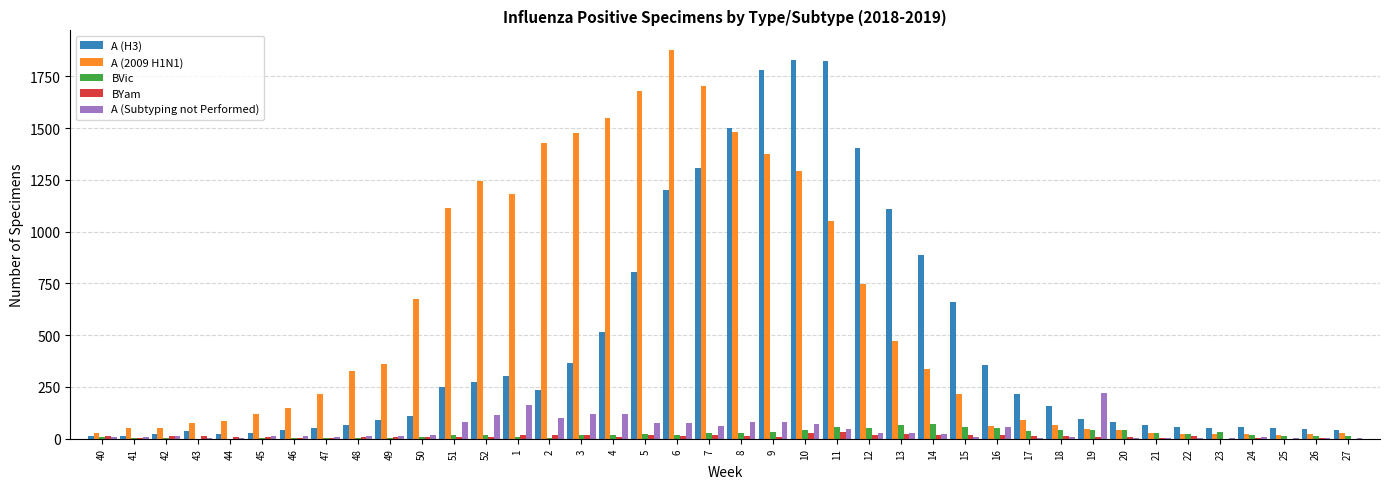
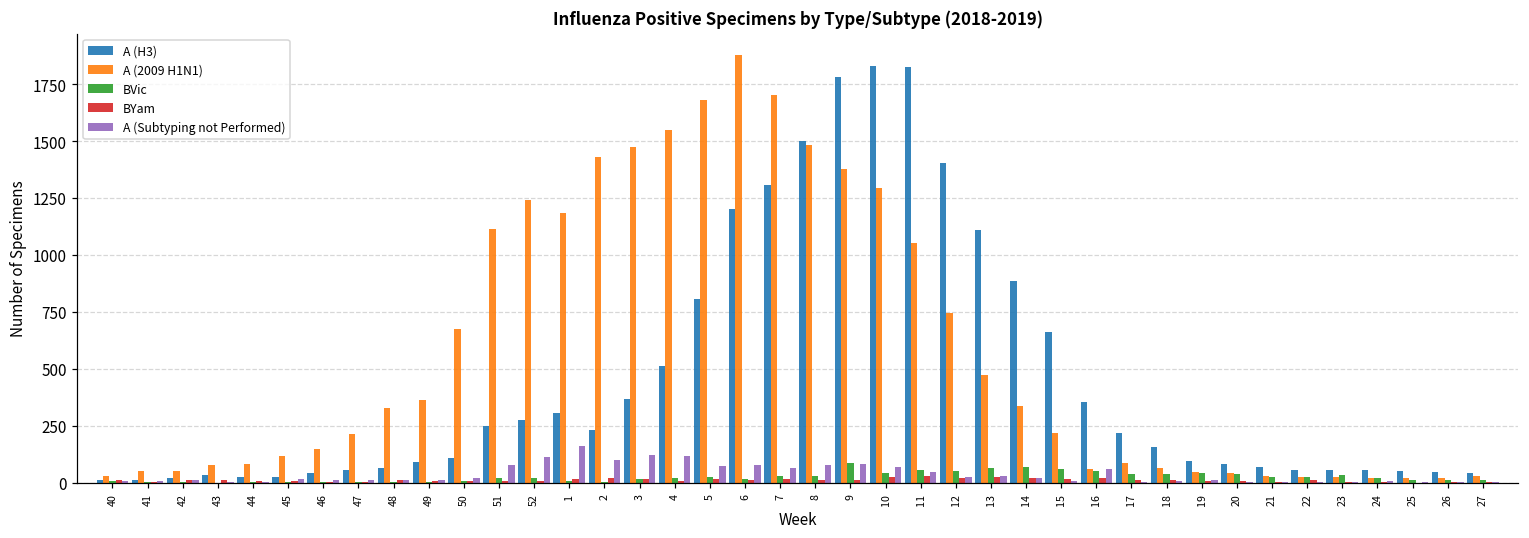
BVic, 9: 30 -> 90
A (Subtyping not Performed), 19: 220 -> 10
